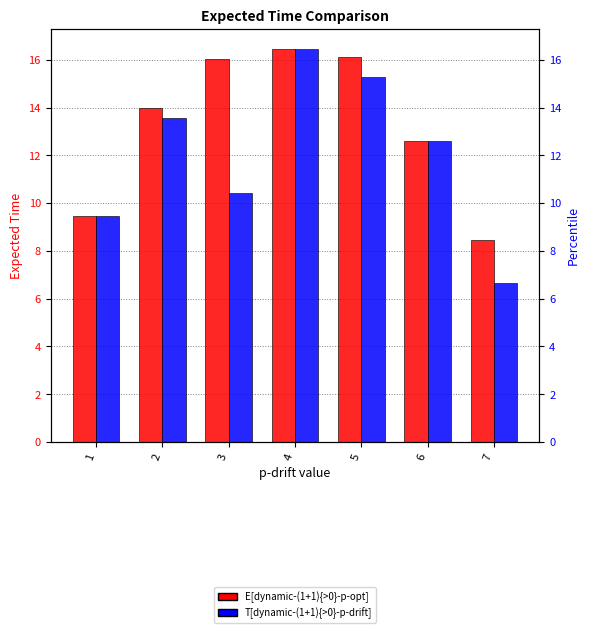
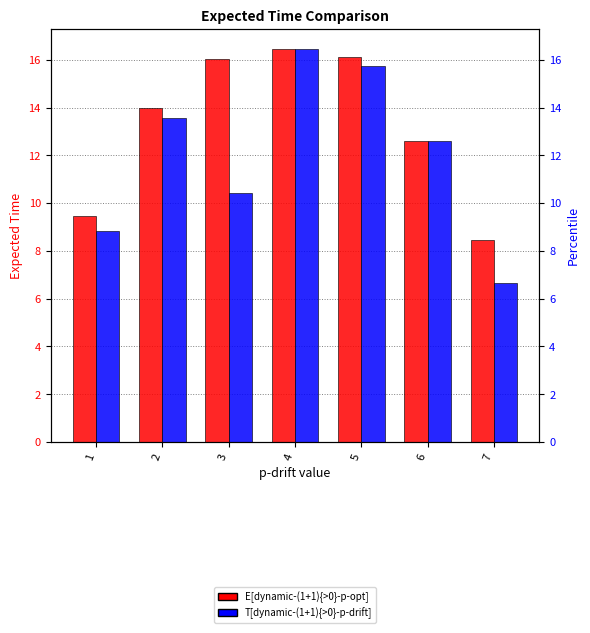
T[dynamic-(1+1){>0}-p-drift], 1: 9.5 -> 8.8
T[dynamic-(1+1){>0}-p-drift], 5: 15.3 -> 15.8
